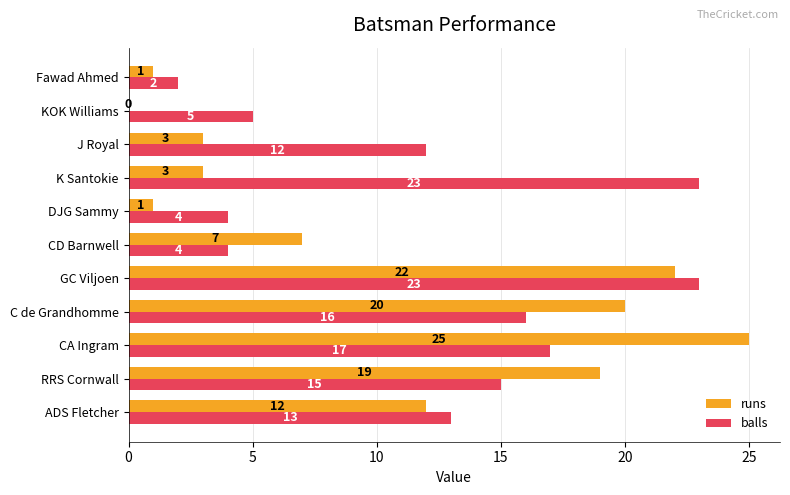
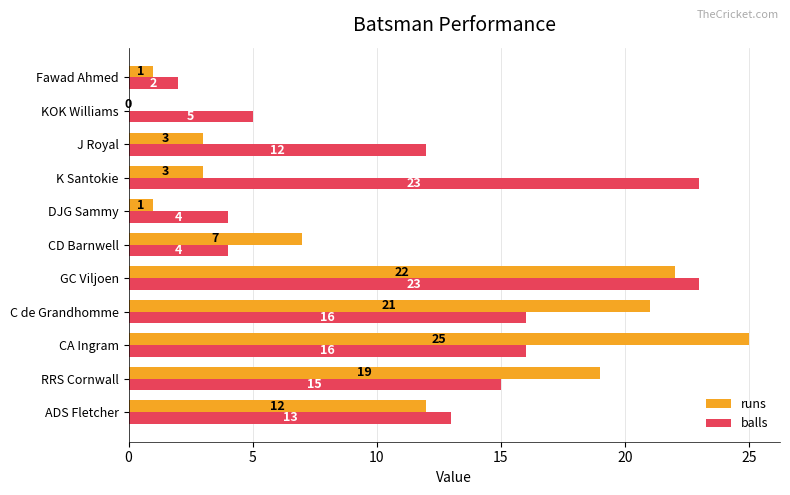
runs, C de Grandhomme: 20 -> 21
balls, CA Ingram: 17 -> 16
